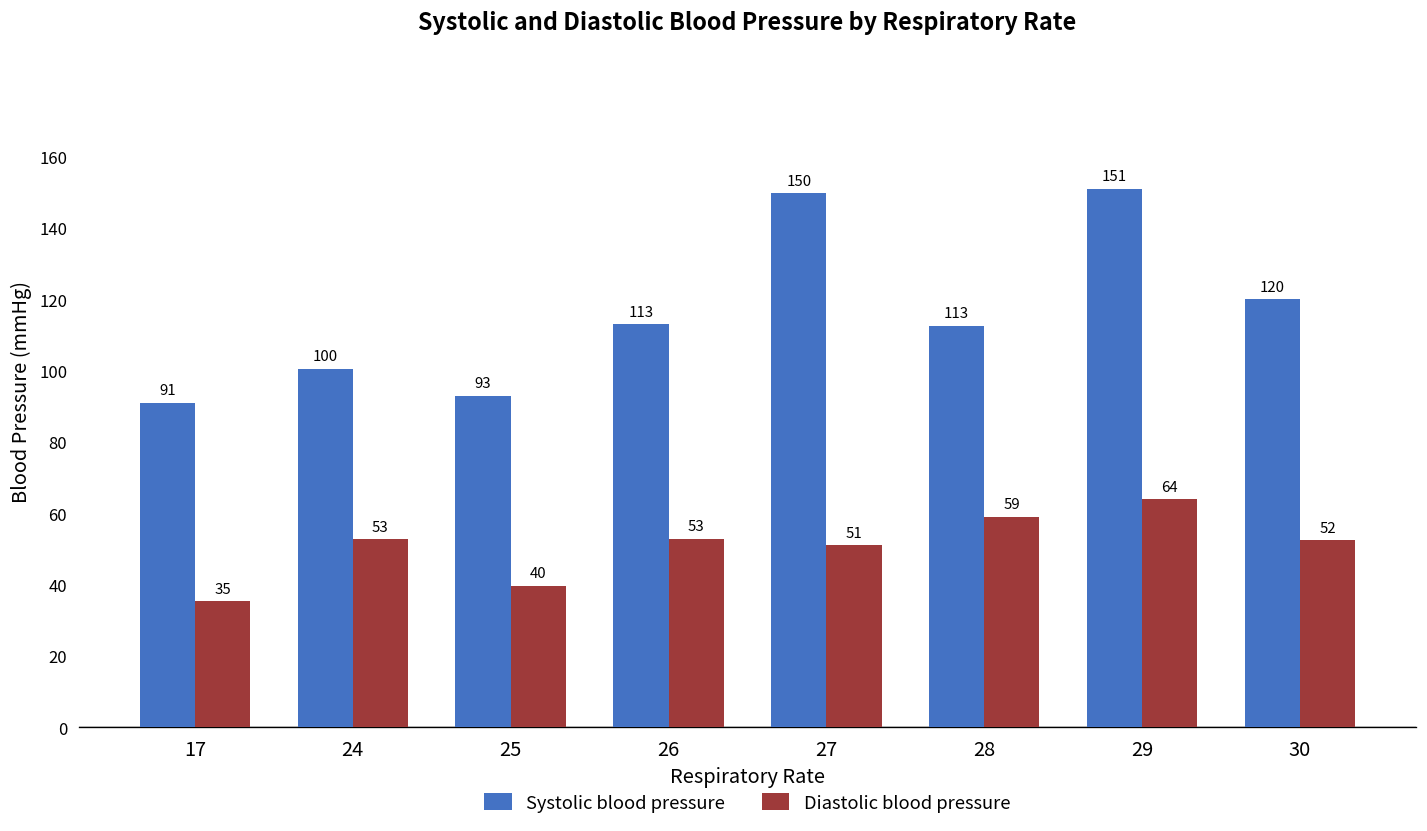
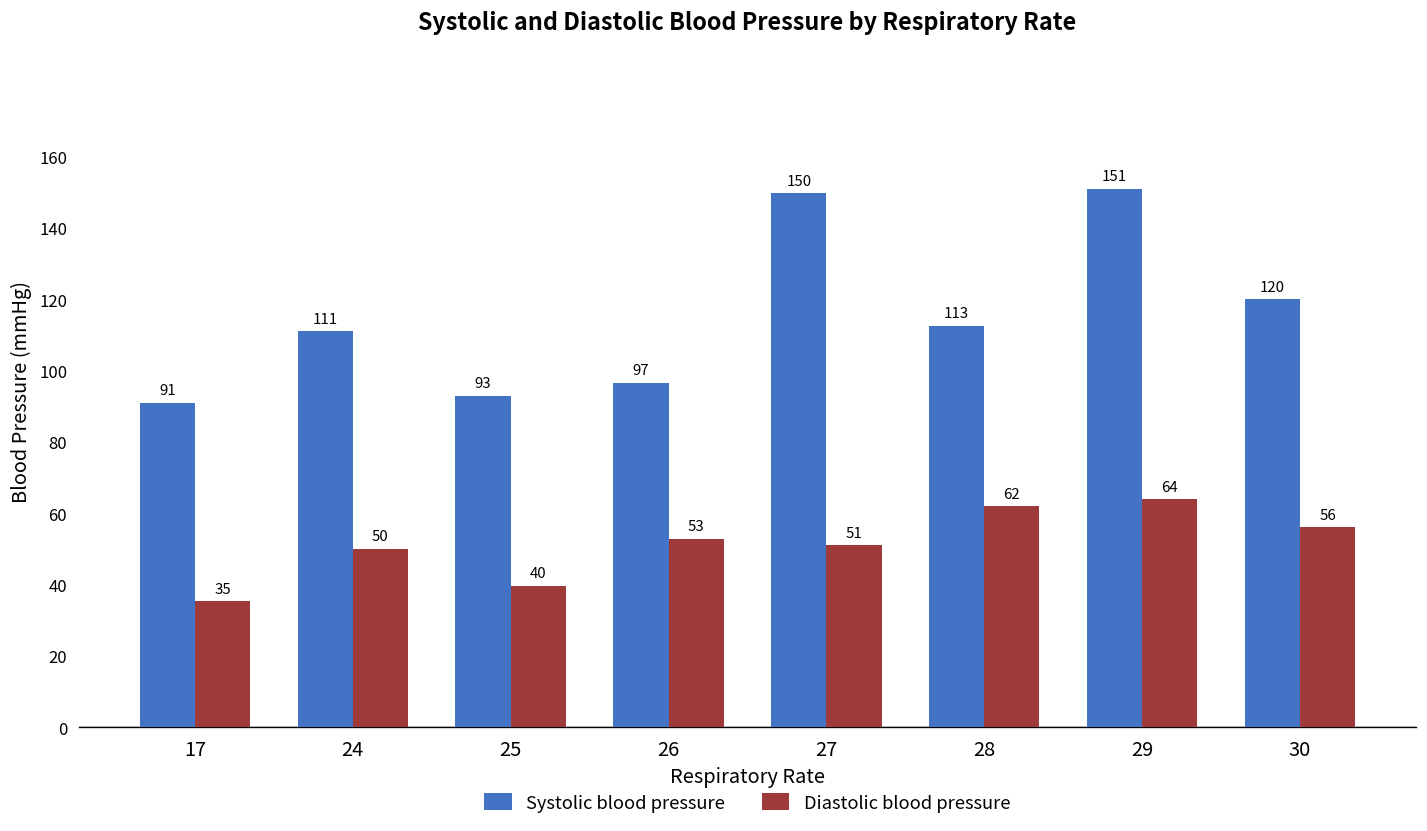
Systolic blood pressure, 24: 100 -> 111
Diastolic blood pressure, 24: 53 -> 50
Systolic blood pressure, 26: 113 -> 97
Diastolic blood pressure, 28: 59 -> 62
Diastolic blood pressure, 30: 52 -> 56
